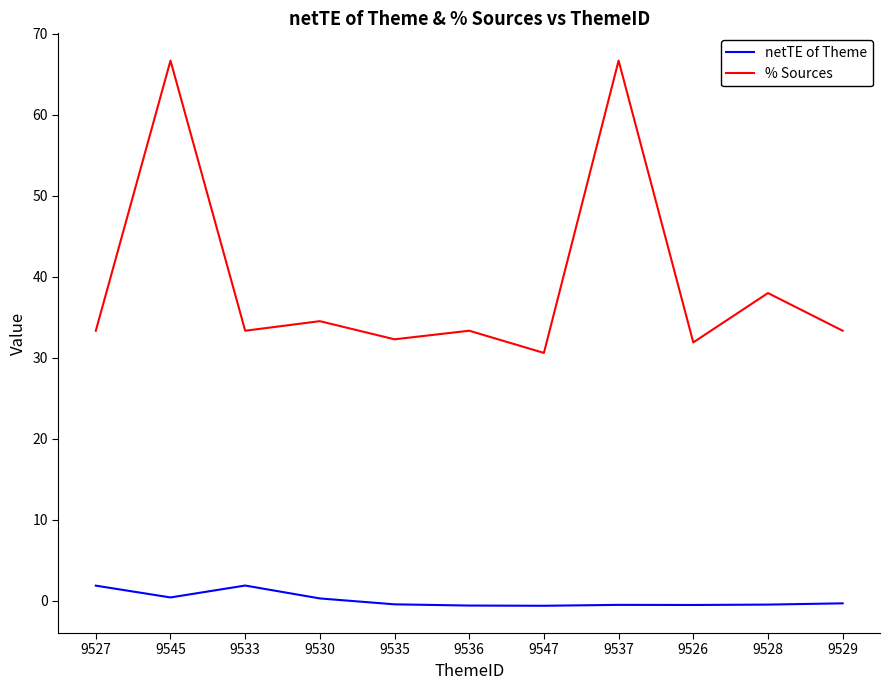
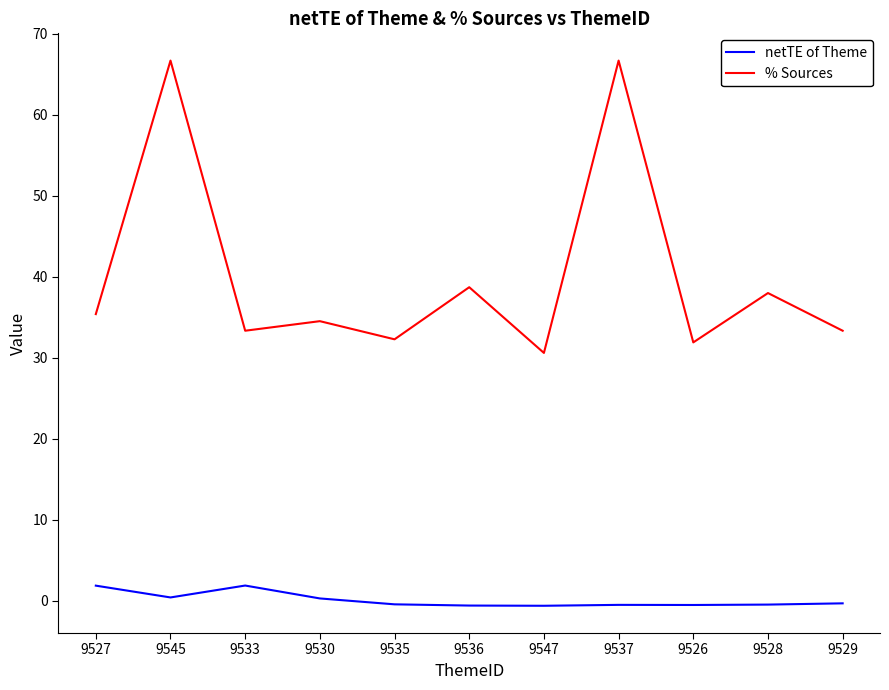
% Sources, 9527: 33 -> 35
% Sources, 9536: 33 -> 39
